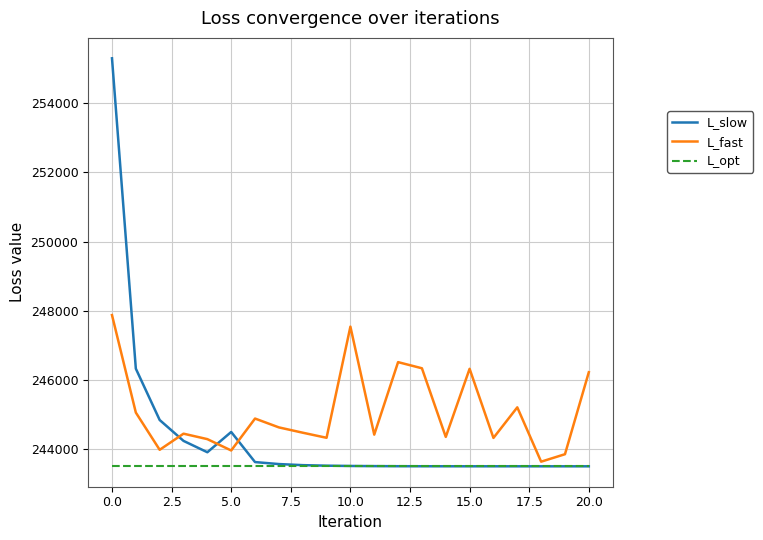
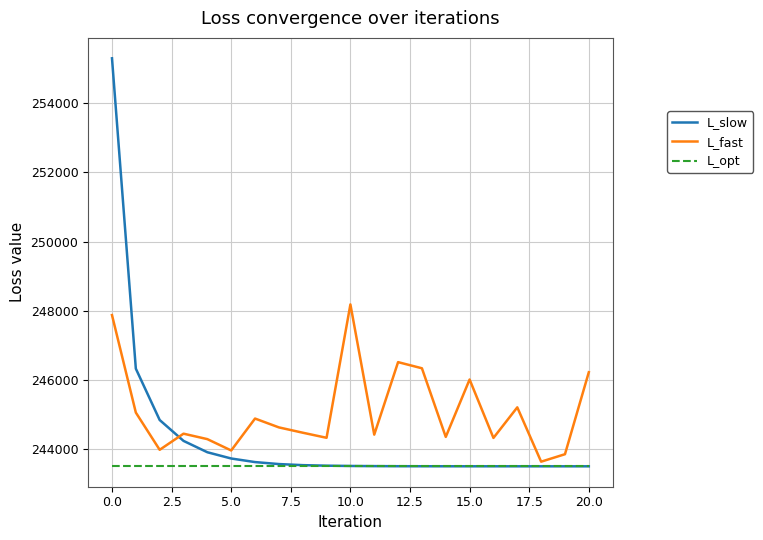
L_slow, 5.0: 244500 -> 243700
L_fast, 10.0: 247500 -> 248200
L_fast, 15.0: 246300 -> 246000
